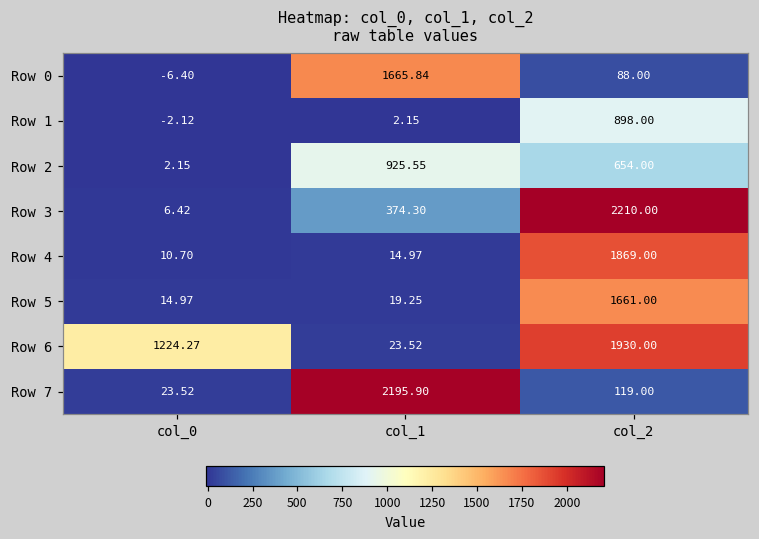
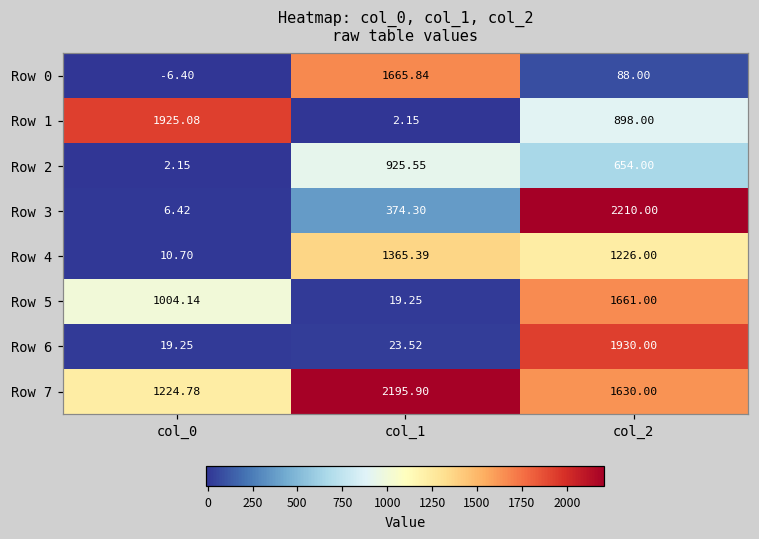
Row 1, col_0: -2.12 -> 1925.08
Row 4, col_1: 14.97 -> 1365.39
Row 4, col_2: 1869.00 -> 1226.00
Row 5, col_0: 14.97 -> 1004.14
Row 6, col_0: 1224.27 -> 19.25
Row 7, col_0: 23.52 -> 1224.78
Row 7, col_2: 119.00 -> 1630.00
